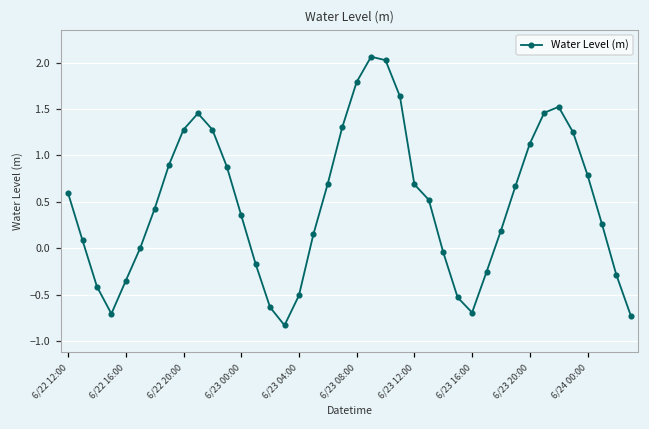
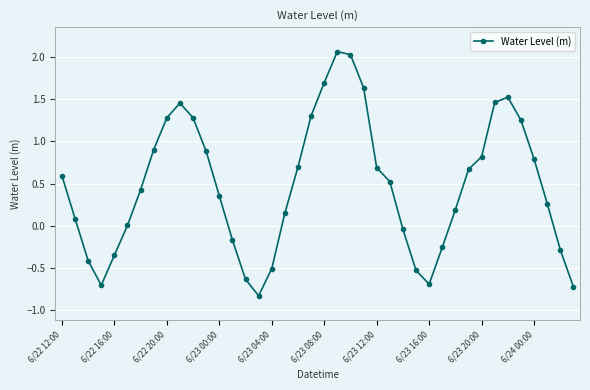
6/23 08:00: 1.8 -> 1.7
6/23 20:00: 1.1 -> 0.8
